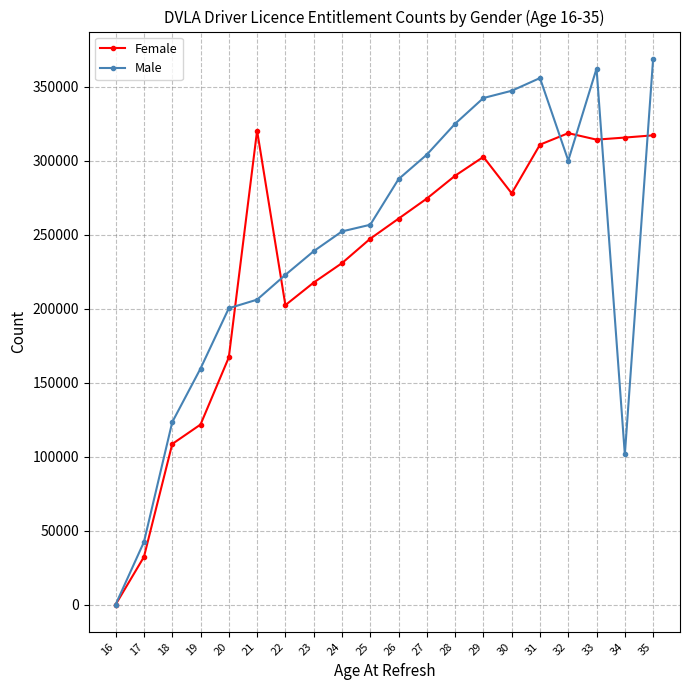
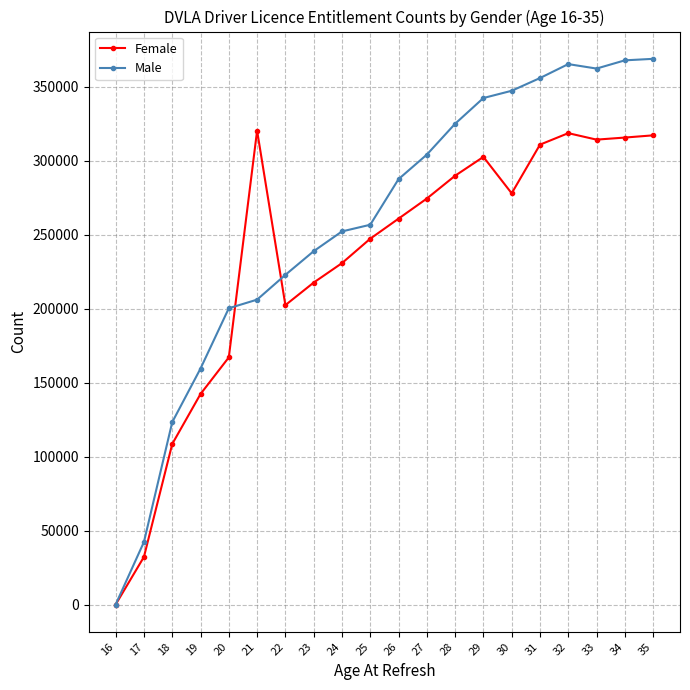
Female, 19: 122000 -> 142000
Male, 32: 300000 -> 365000
Male, 34: 101000 -> 368000
